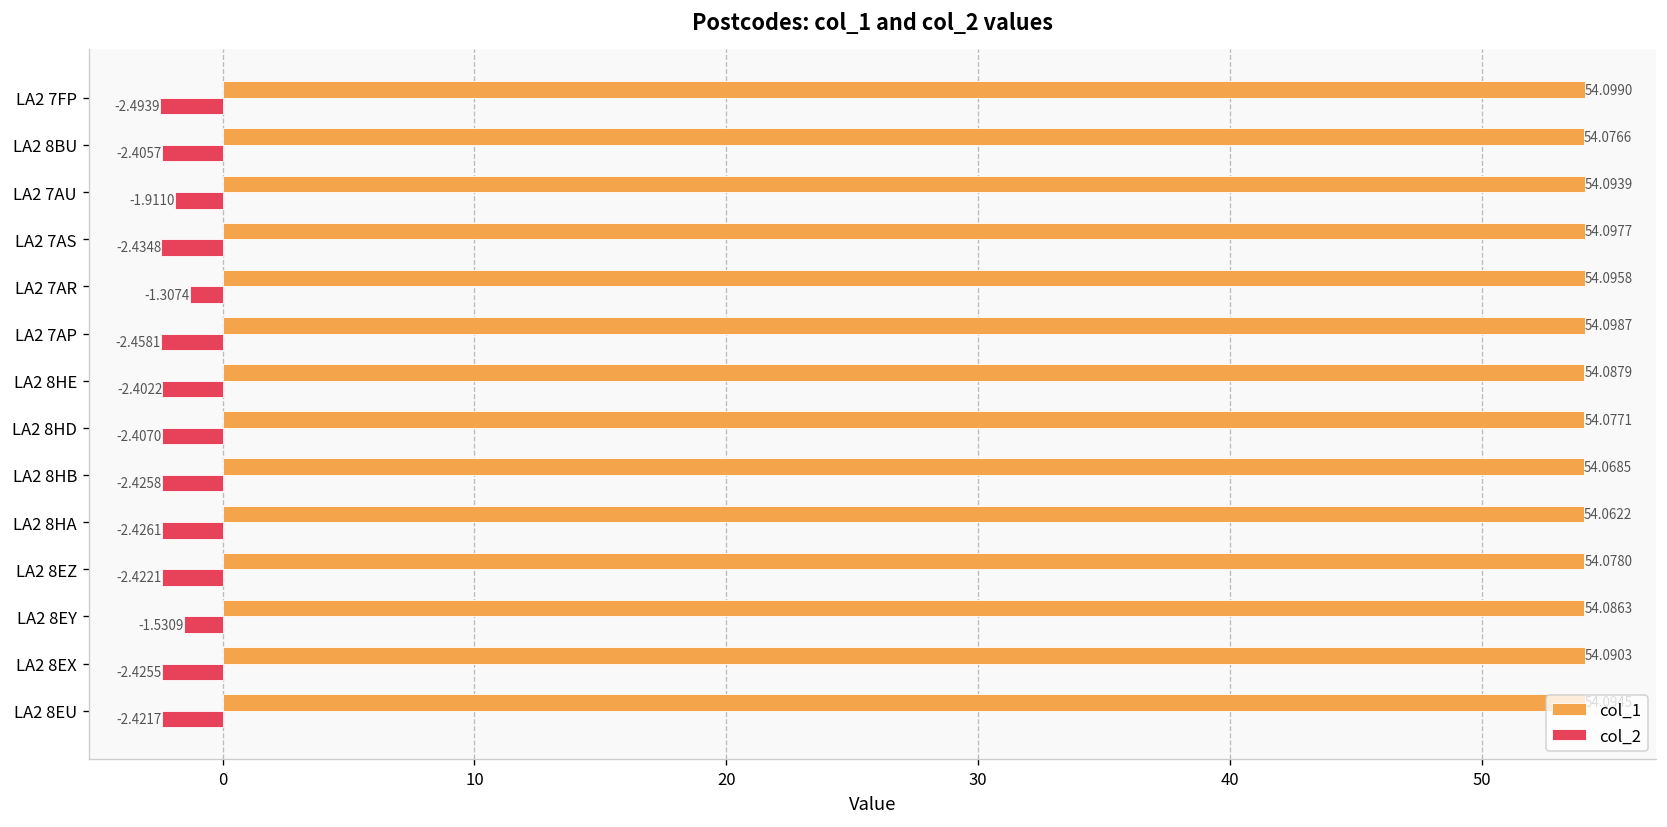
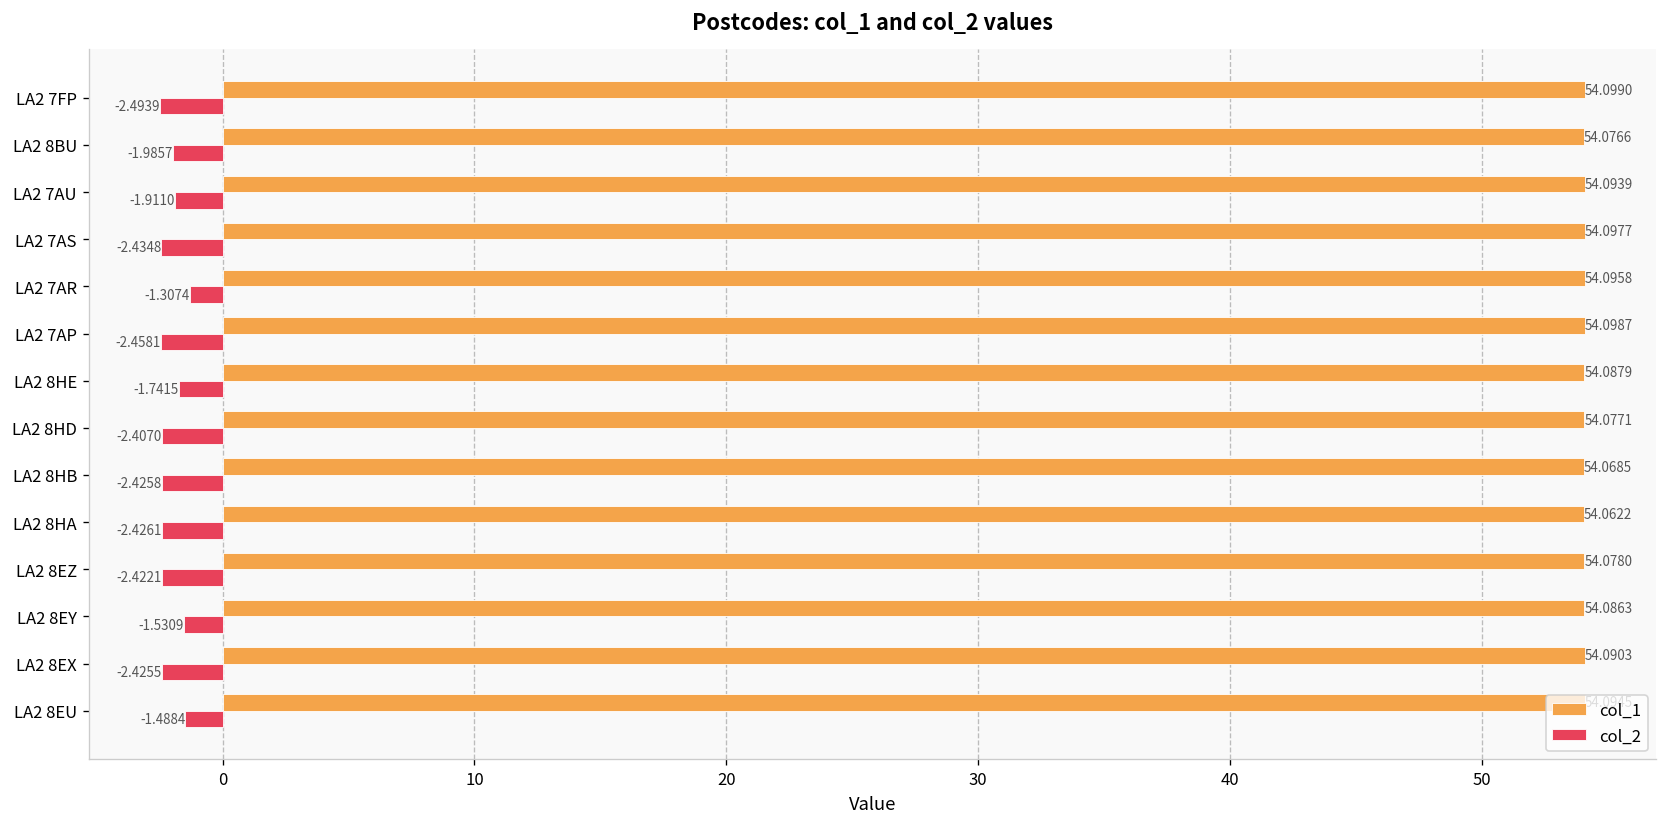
col_2, LA2 8BU: -2.4057 -> -1.9857
col_2, LA2 8HE: -2.4022 -> -1.7415
col_2, LA2 8EU: -2.4217 -> -1.4884
